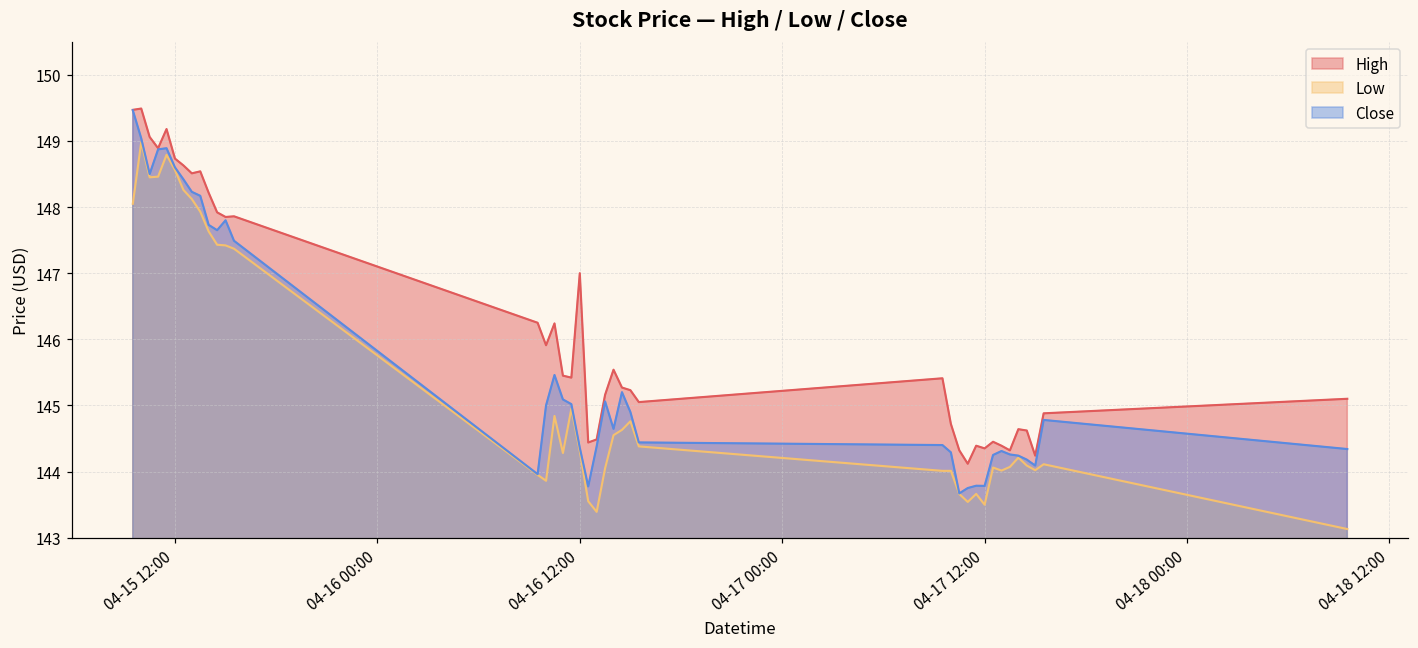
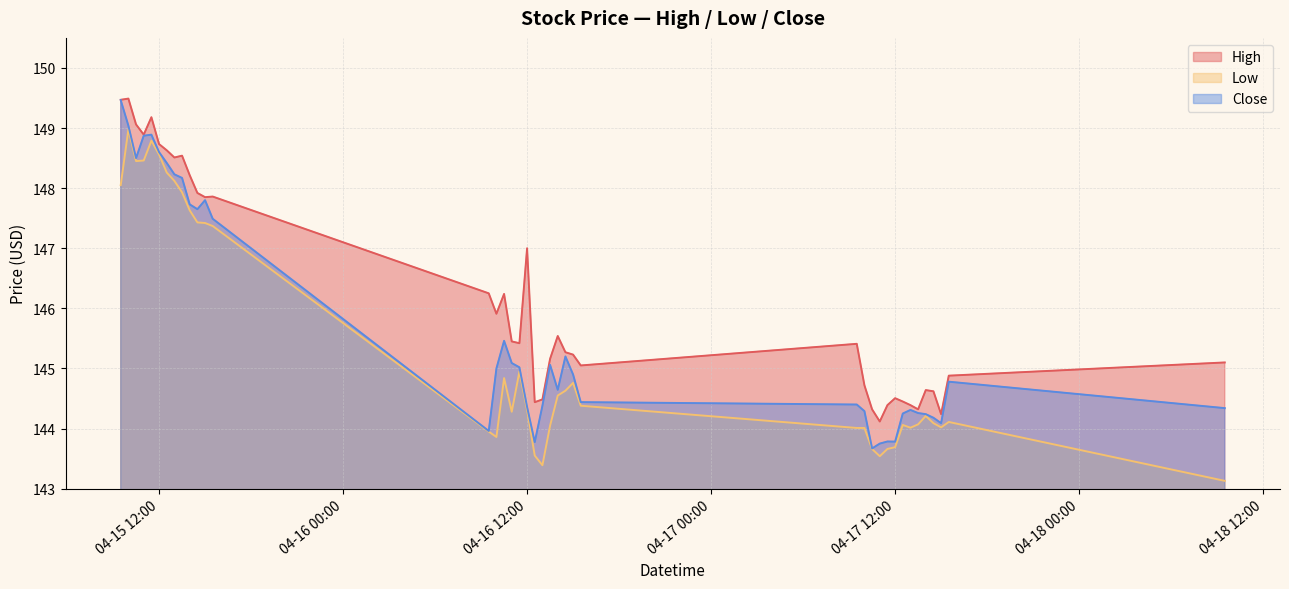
High, 04-17 12:00: 144.4 -> 144.5
Low, 04-17 12:00: 143.5 -> 143.7
